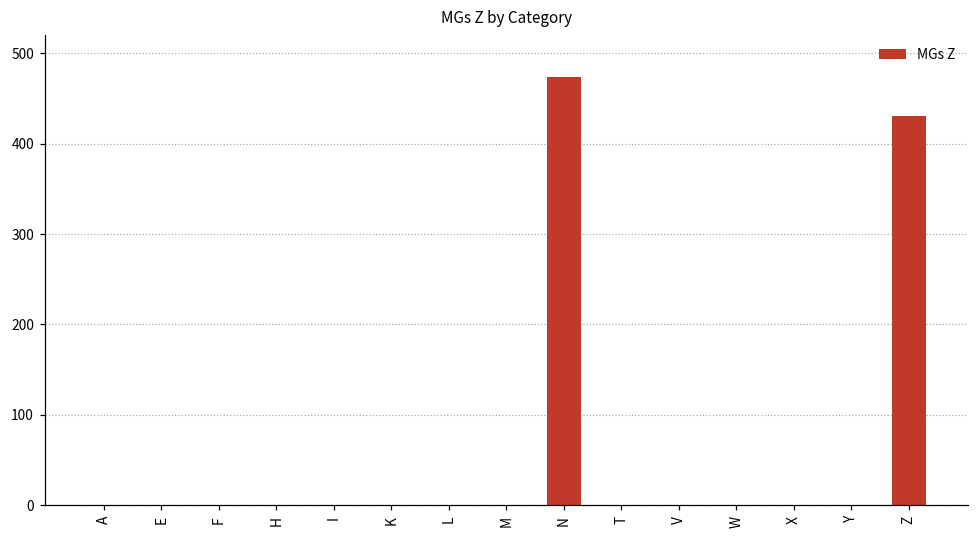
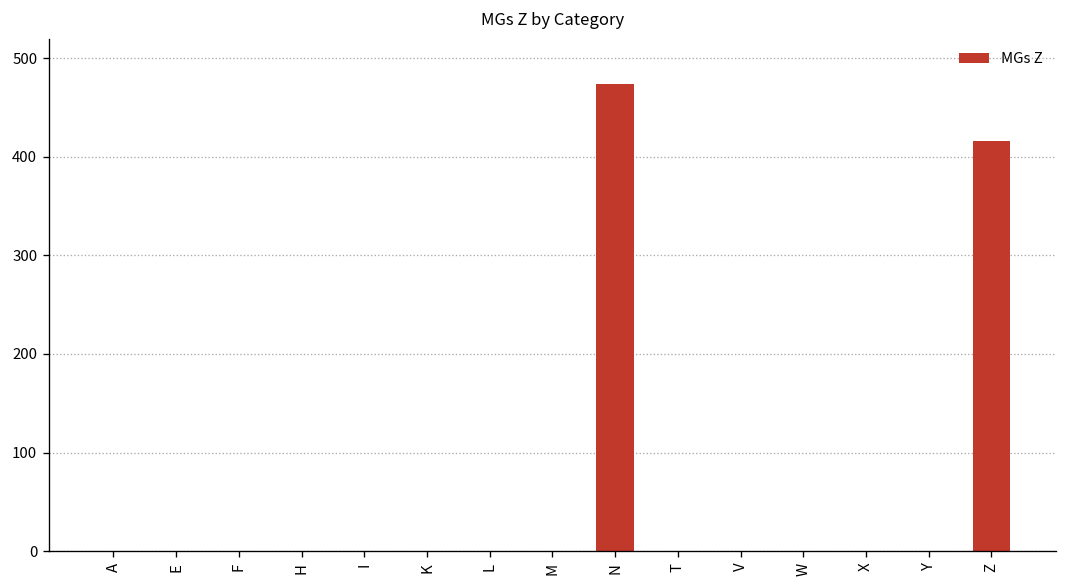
Z: 430 -> 420
